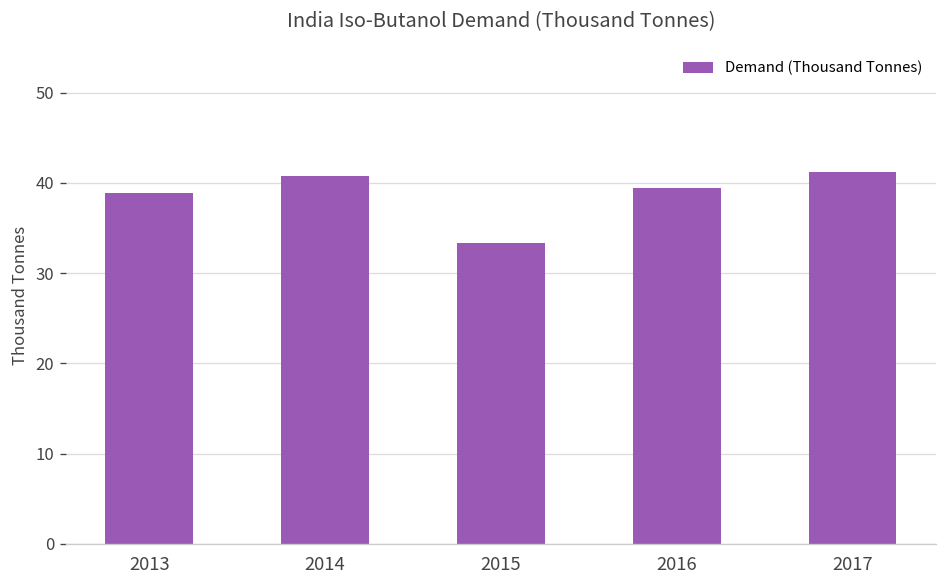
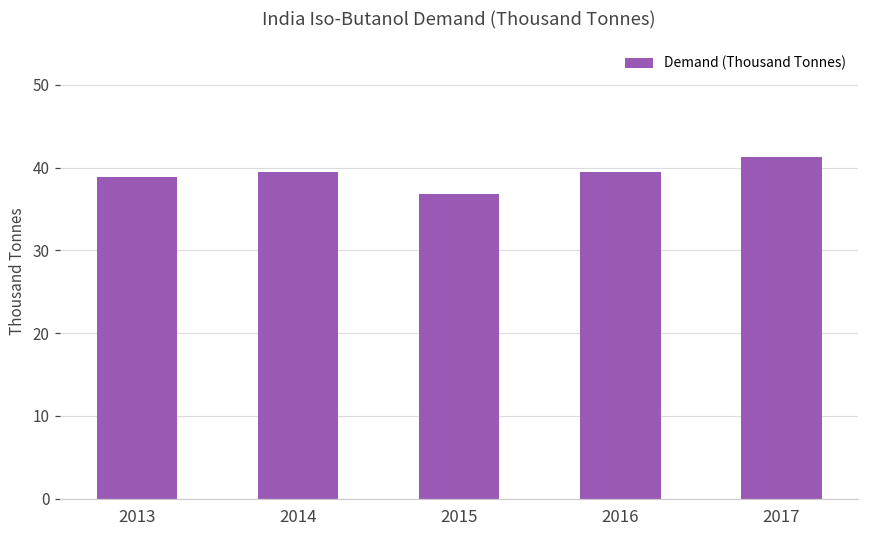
2014: 41 -> 40
2015: 33 -> 37
